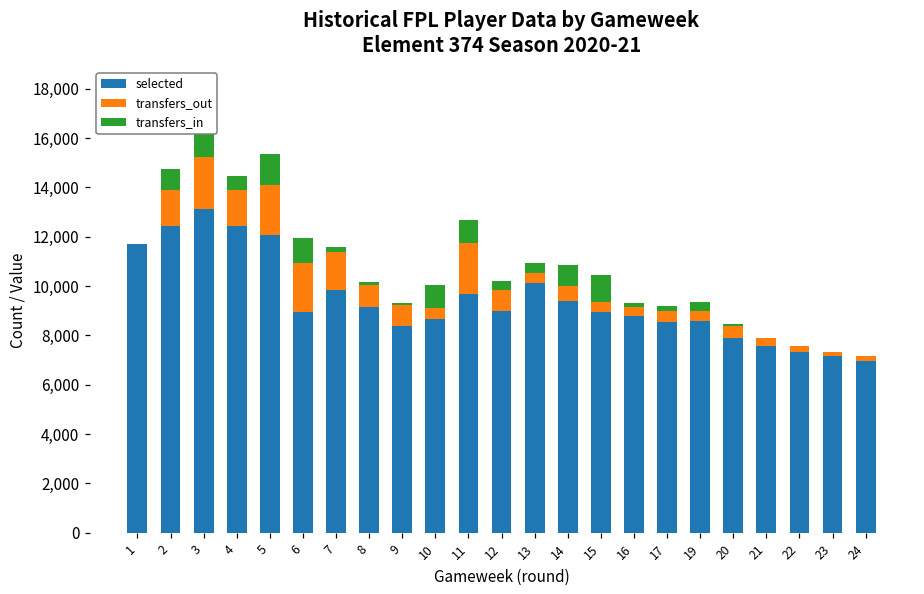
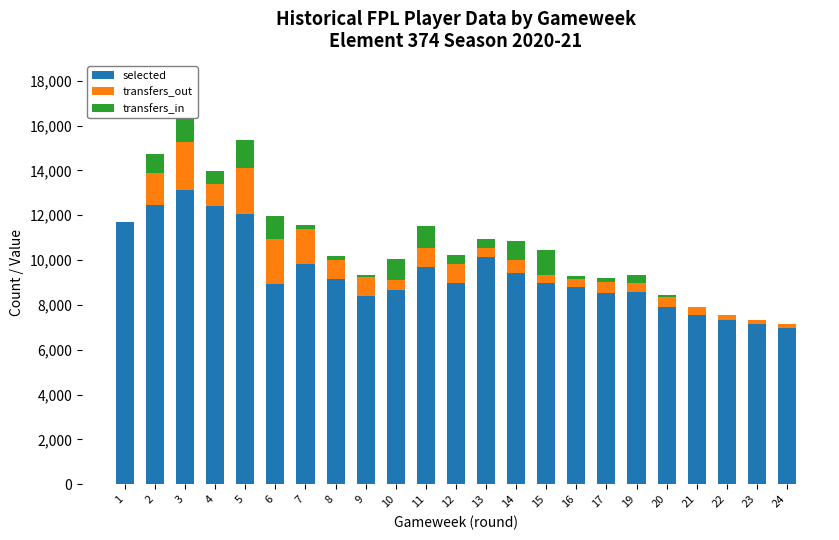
transfers_out, 4: 1,500 -> 1,000
transfers_out, 11: 2,100 -> 900
